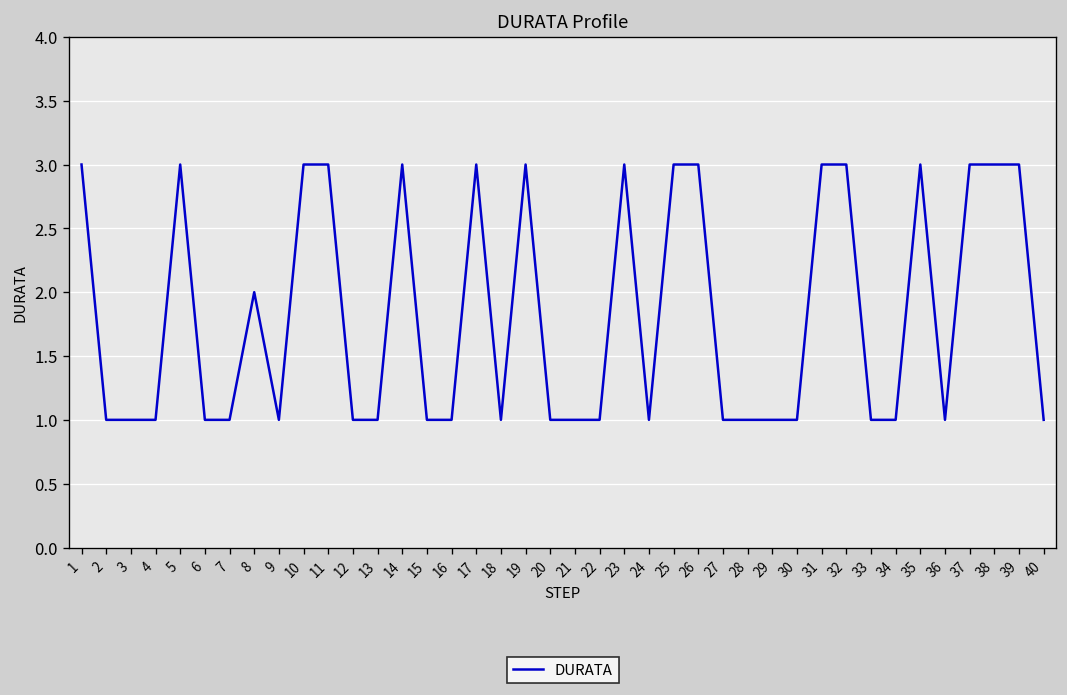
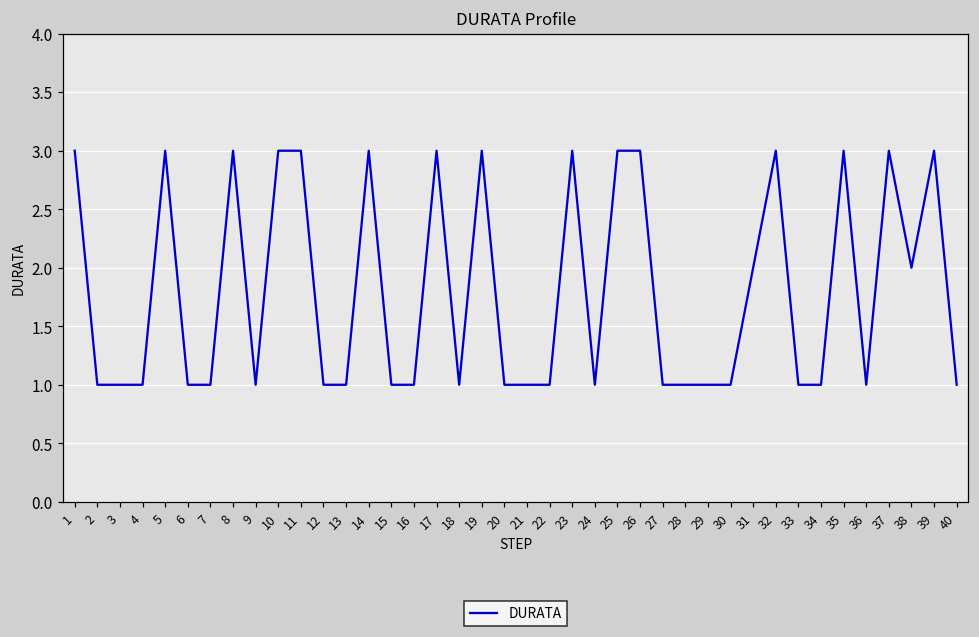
8: 2 -> 3
31: 3 -> 2
38: 3 -> 2
